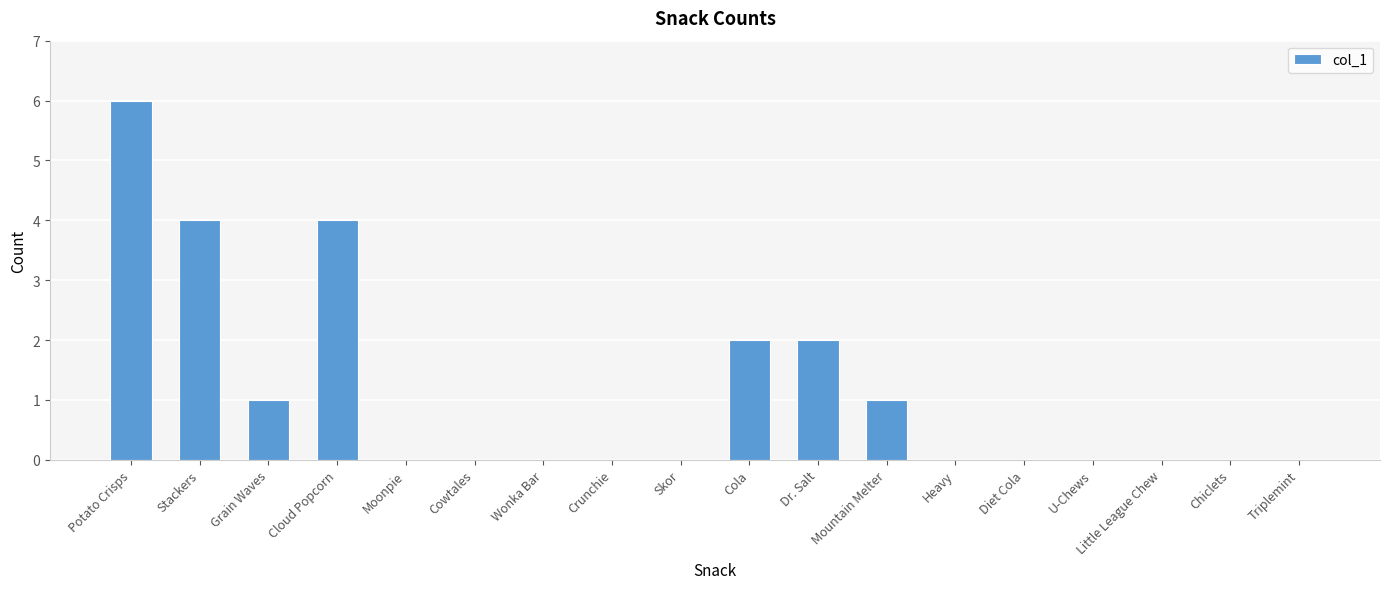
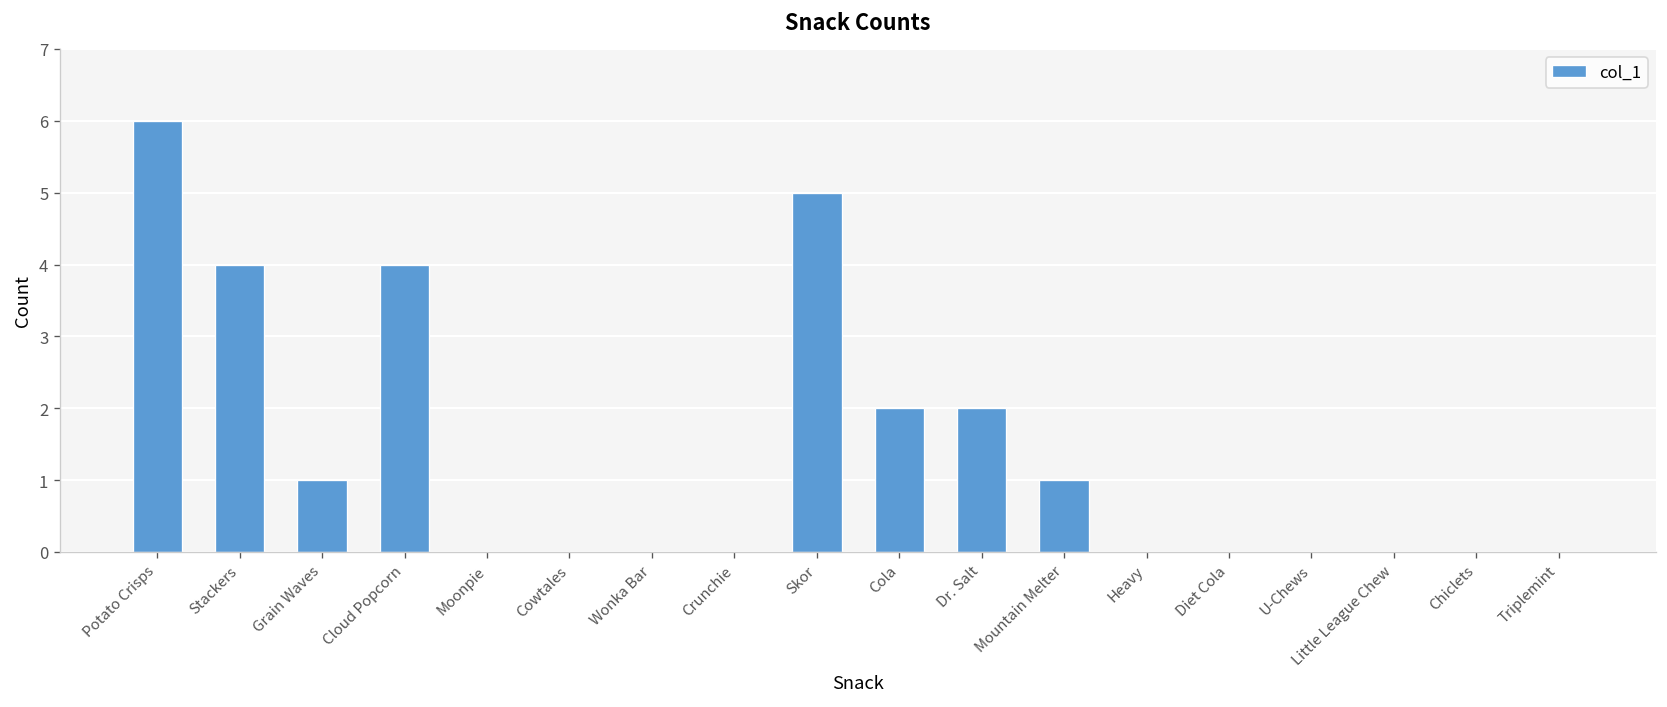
Skor: 0 -> 5
